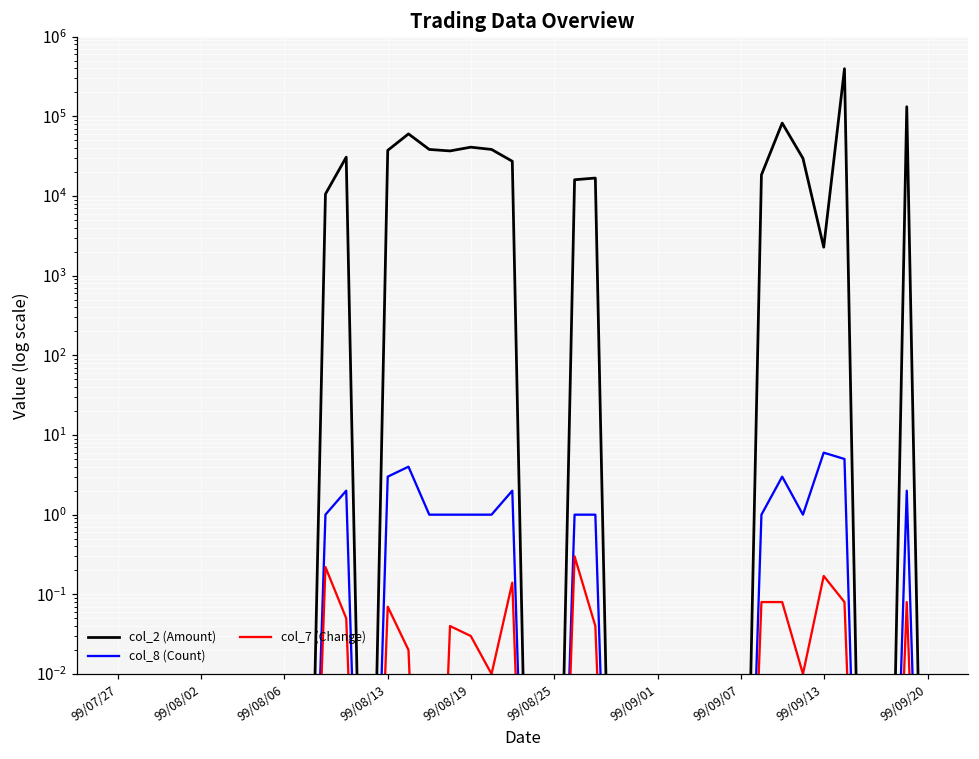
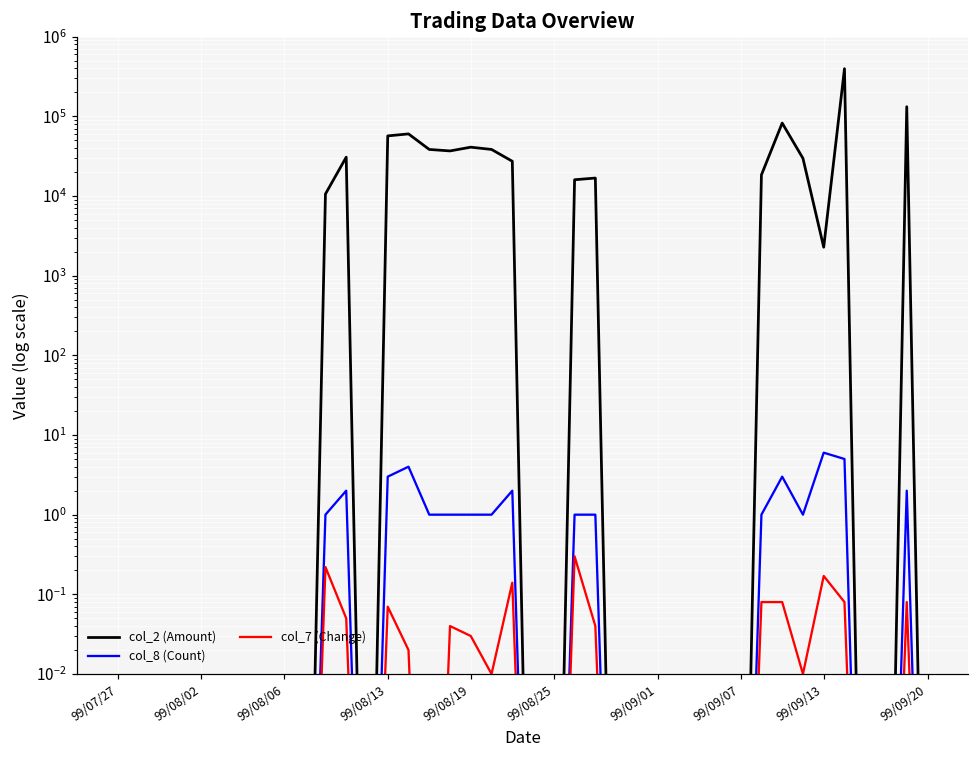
col_2 (Amount), 99/08/13: 40000 -> 60000
